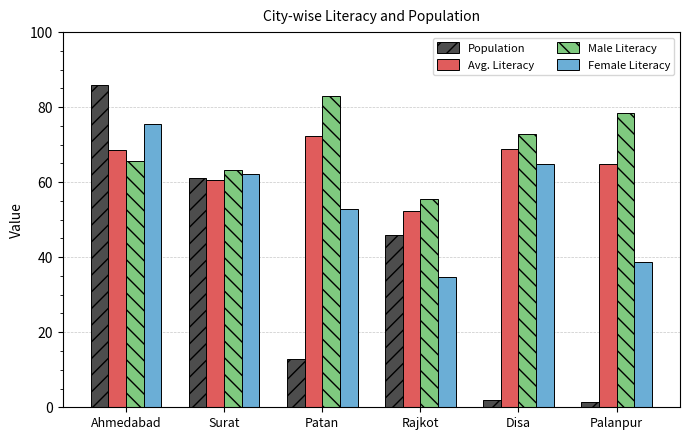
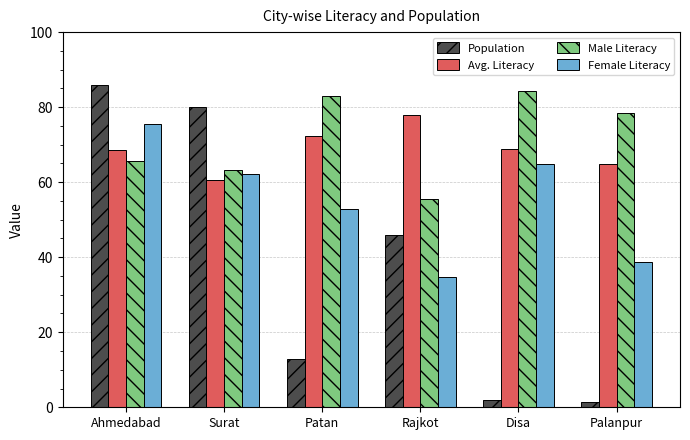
Population, Surat: 61 -> 80
Avg. Literacy, Rajkot: 52 -> 78
Male Literacy, Disa: 73 -> 84
